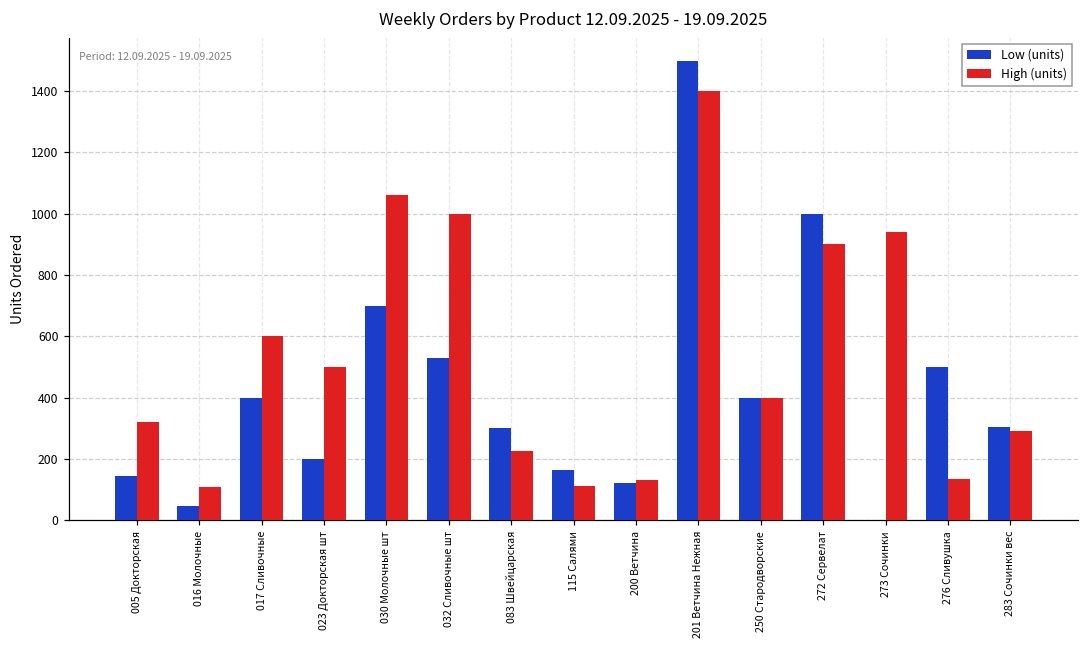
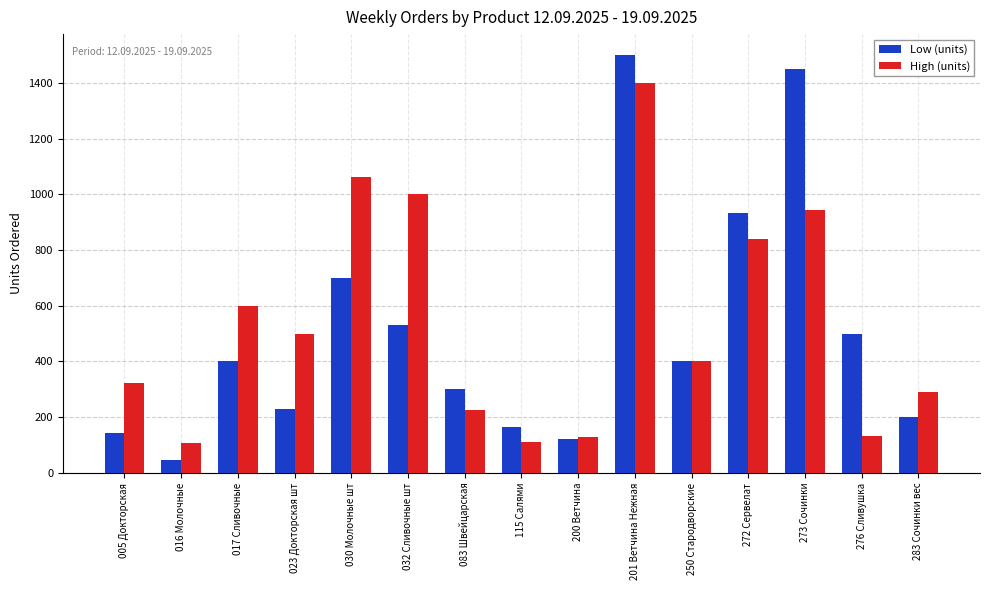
Low (units), 023 Докторская шт: 200 -> 230
Low (units), 272 Сервелат: 1000 -> 930
High (units), 272 Сервелат: 900 -> 840
Low (units), 273 Сочинки: 0 -> 1450
Low (units), 283 Сочинки вес: 300 -> 200
